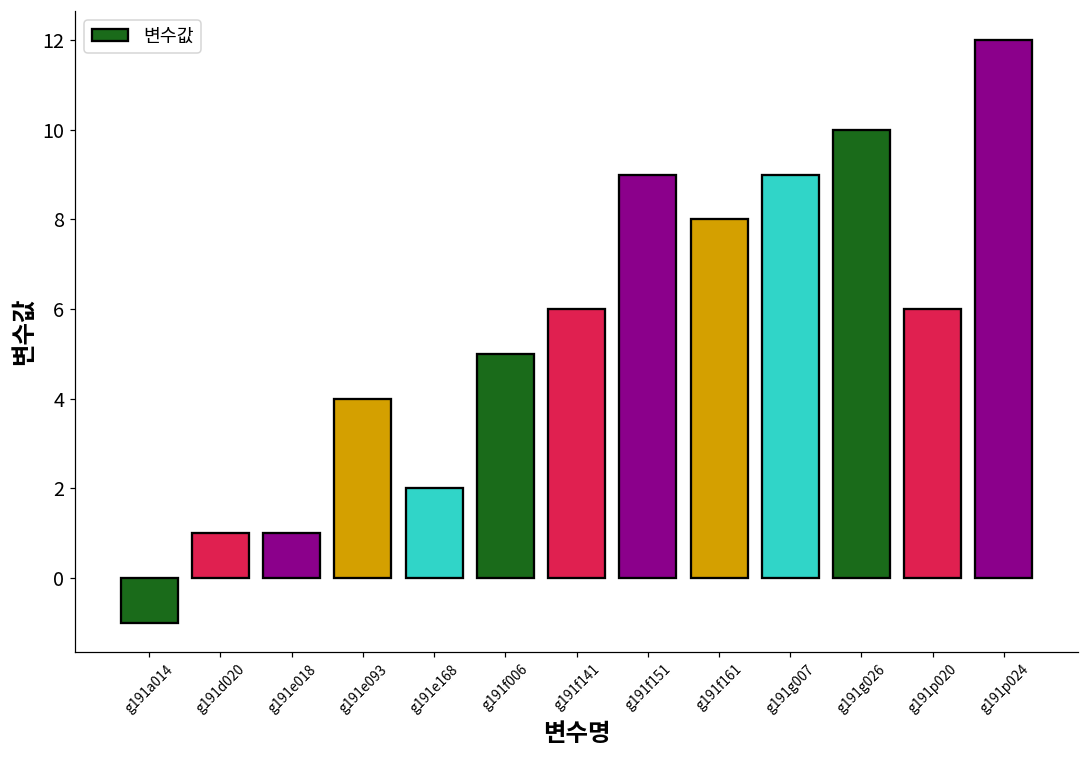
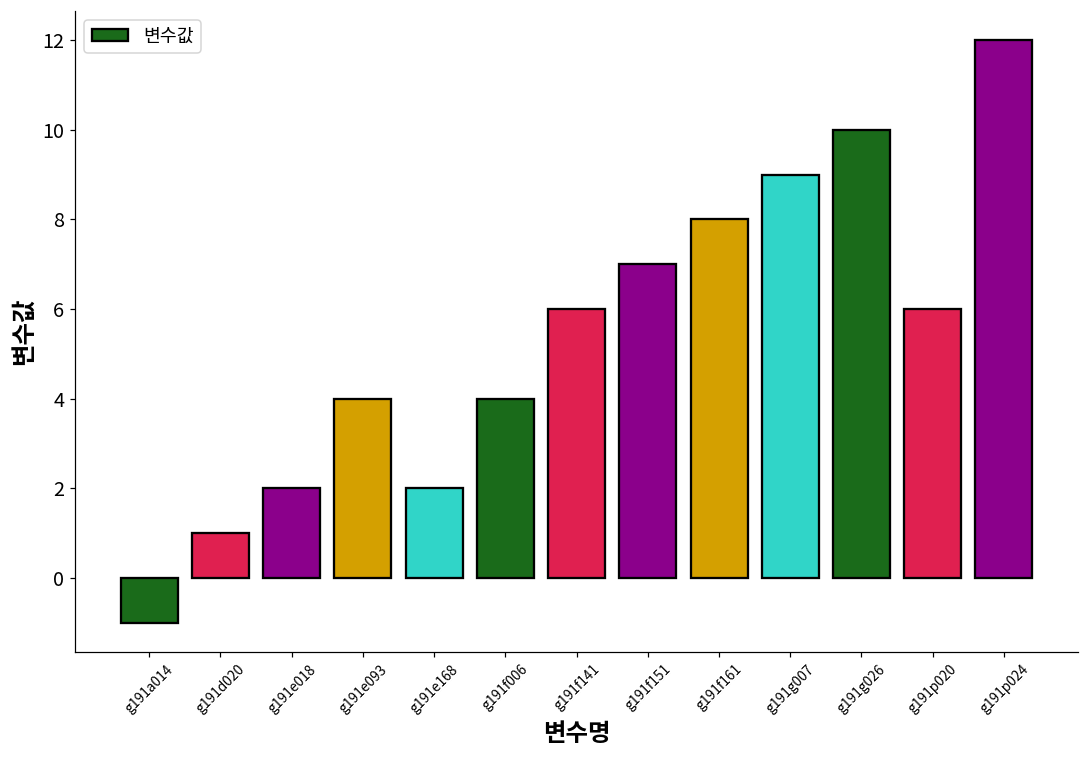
g191e018: 1 -> 2
g191f006: 5 -> 4
g191f151: 9 -> 7
